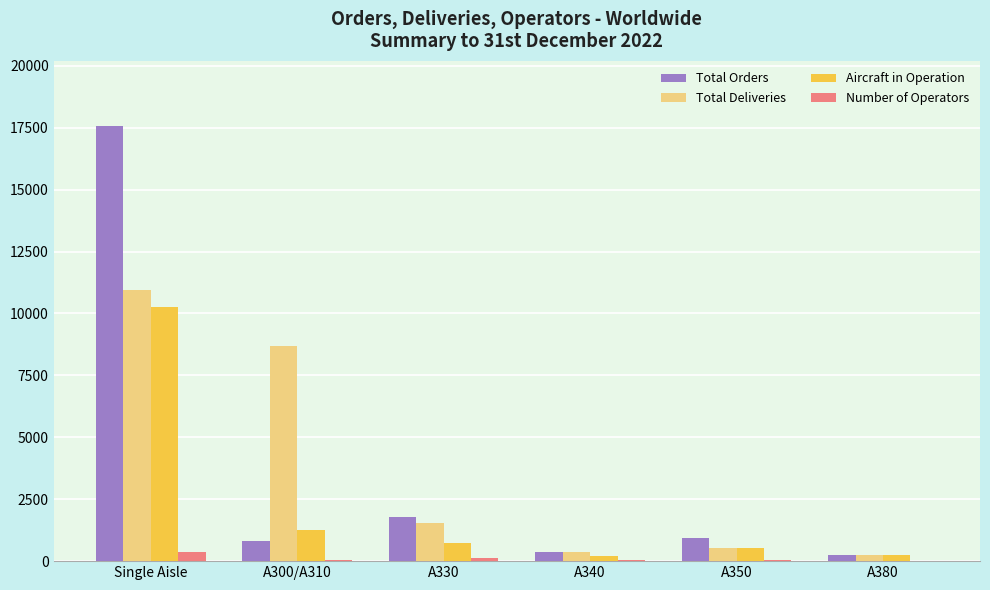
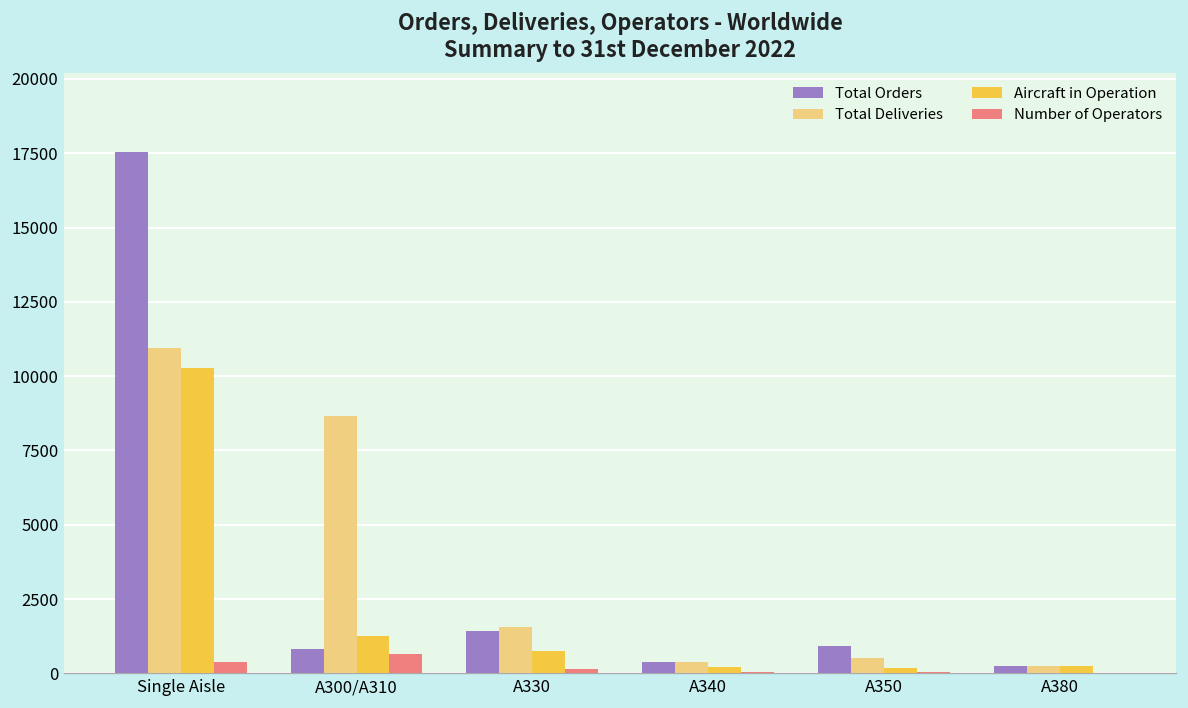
Number of Operators, A300/A310: 0 -> 600
Total Orders, A330: 1800 -> 1400
Aircraft in Operation, A350: 500 -> 200
